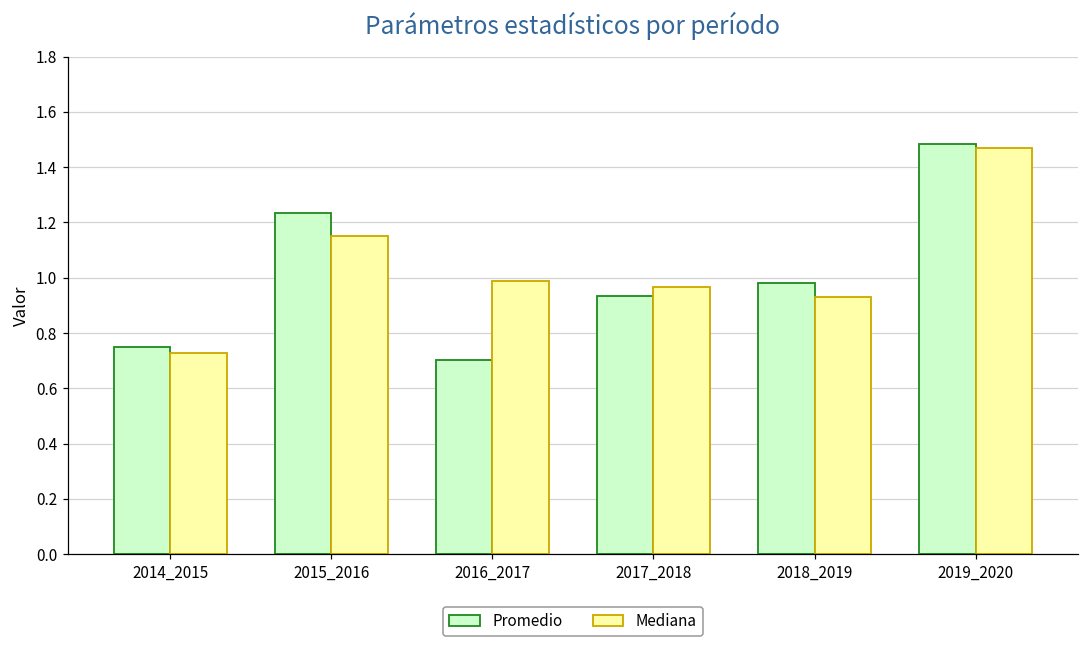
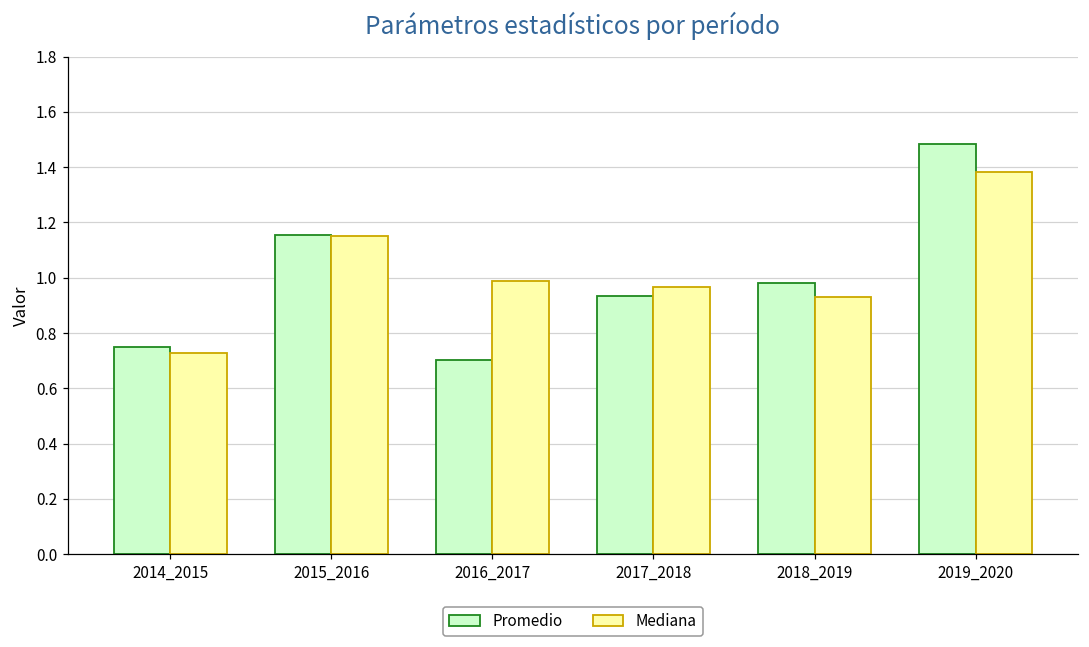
Promedio, 2015_2016: 1.24 -> 1.15
Mediana, 2019_2020: 1.47 -> 1.38
